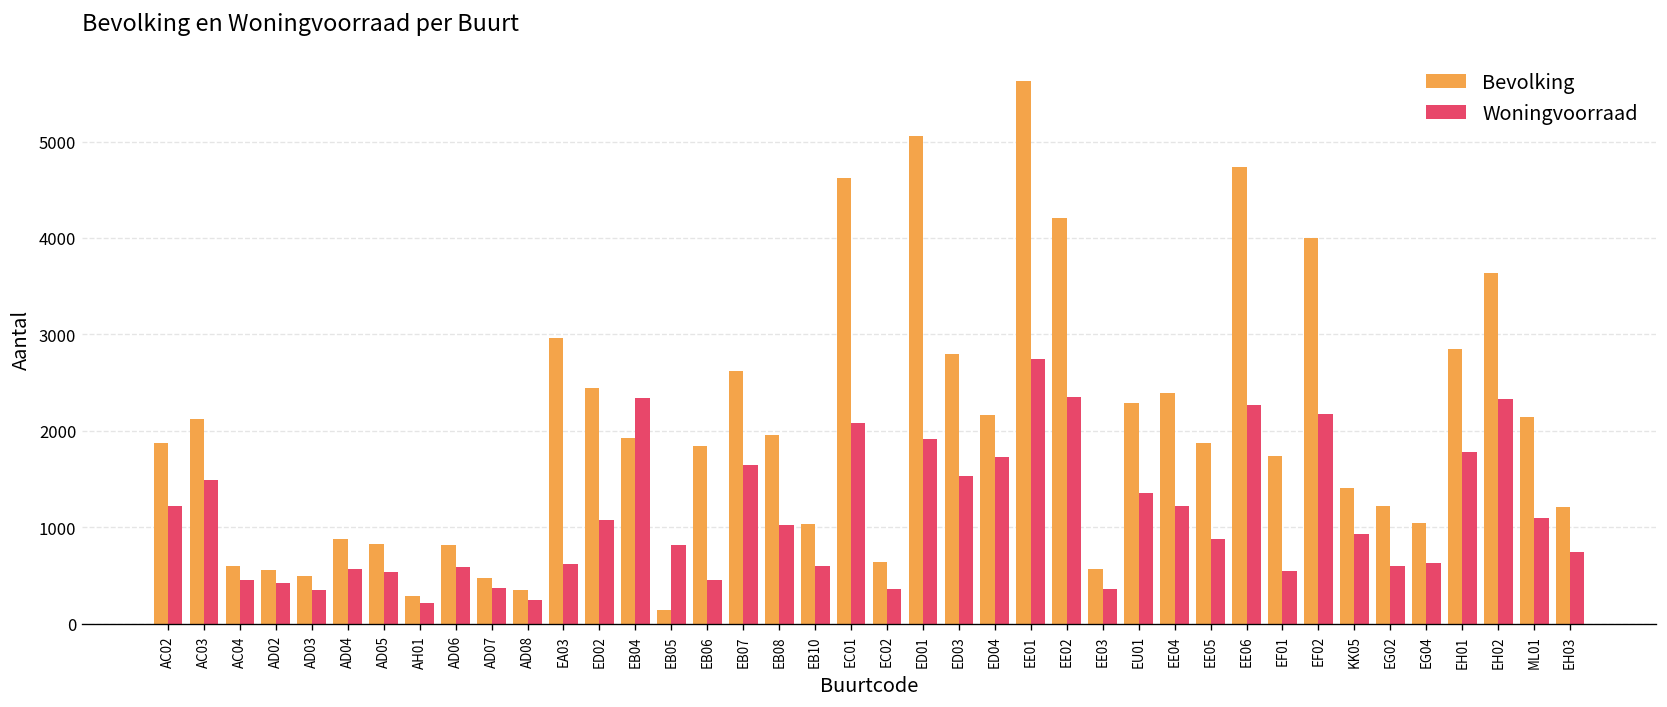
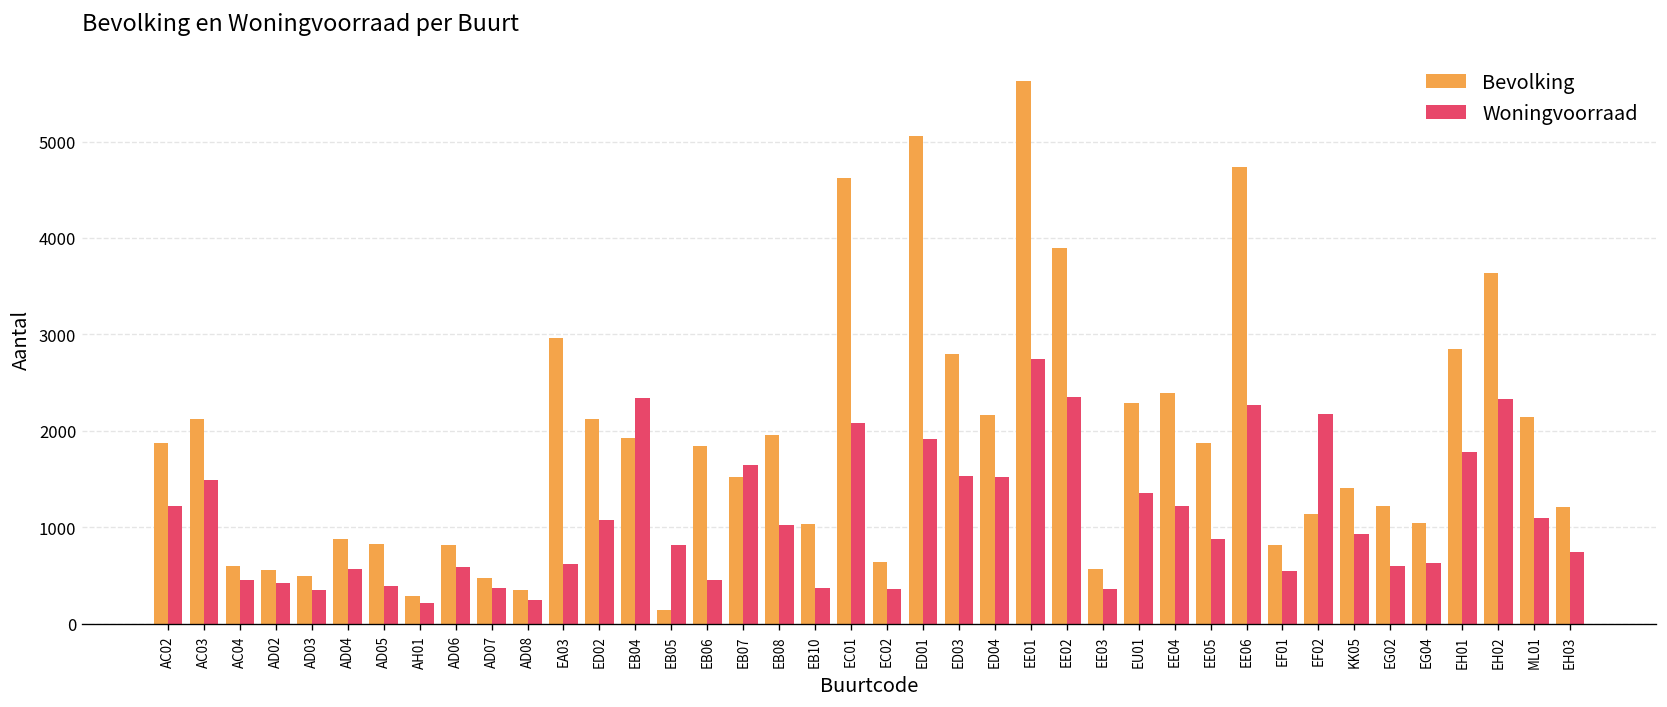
Woningvoorraad, AD05: 500 -> 400
Bevolking, ED02: 2400 -> 2100
Bevolking, EB07: 2600 -> 1500
Woningvoorraad, EB10: 600 -> 400
Woningvoorraad, ED04: 1700 -> 1500
Bevolking, EE02: 4200 -> 3900
Bevolking, EF01: 1700 -> 800
Bevolking, EF02: 4000 -> 1100
